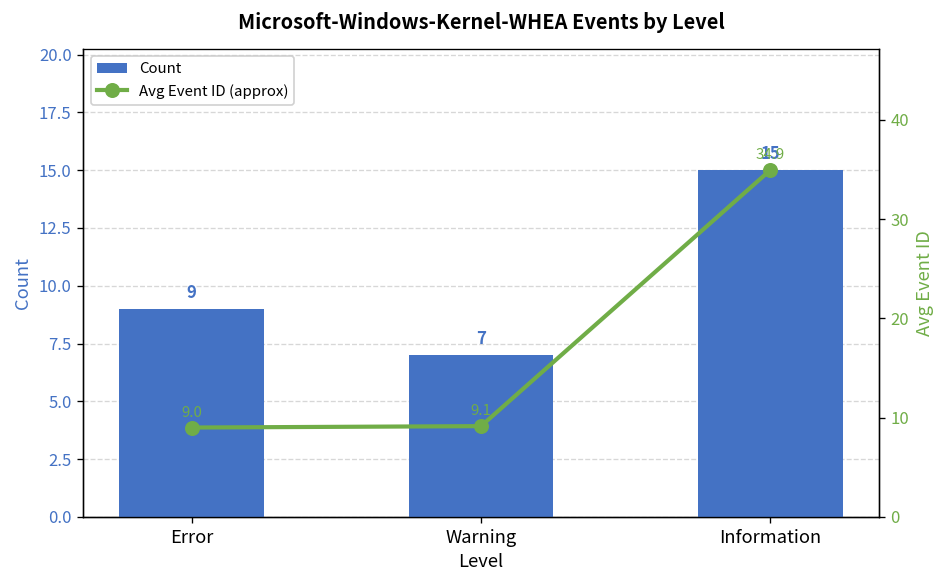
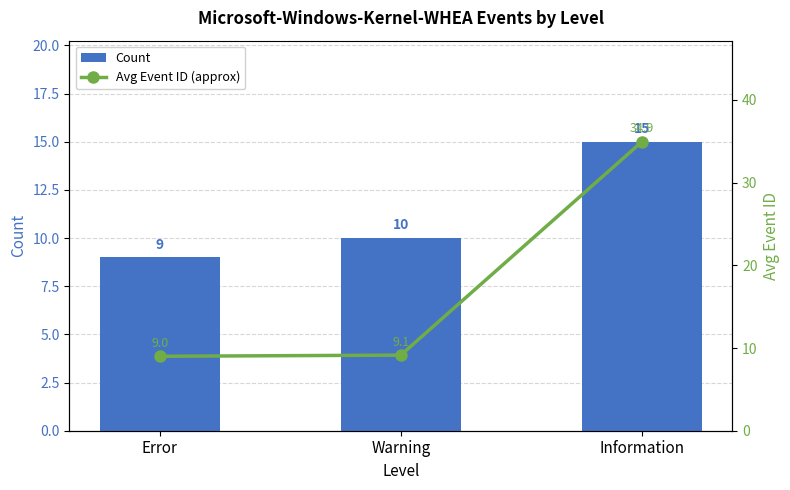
Count, Warning: 7 -> 10
